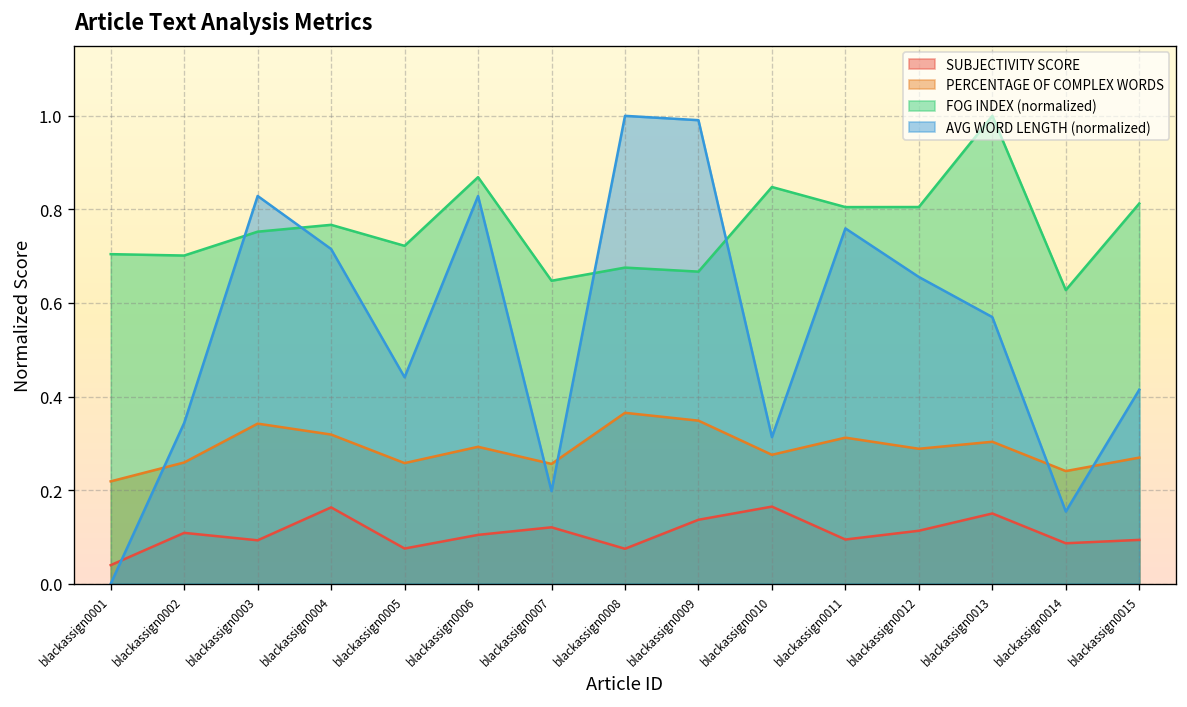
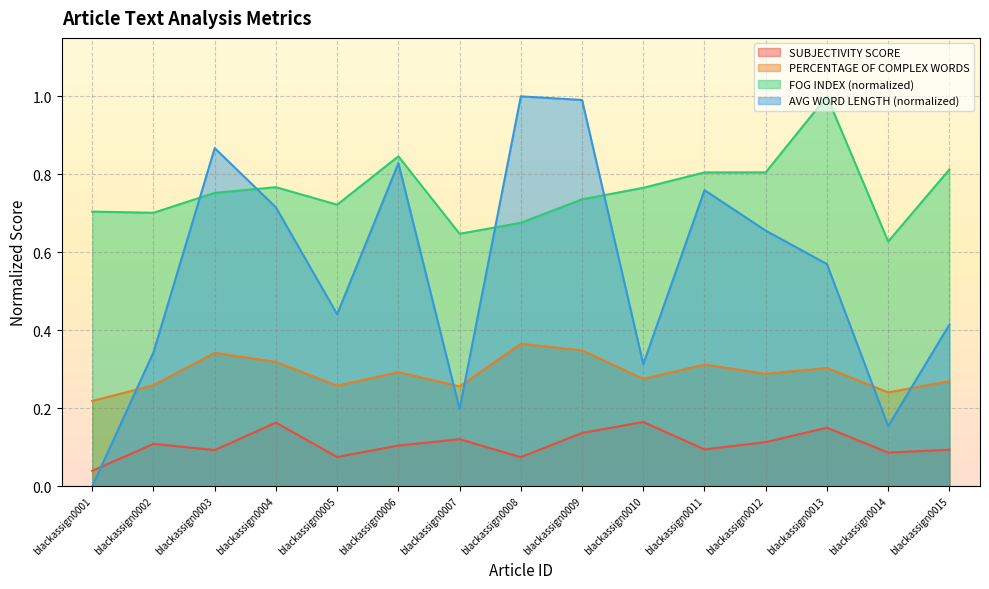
AVG WORD LENGTH (normalized), blackassign0003: 0.83 -> 0.87
FOG INDEX (normalized), blackassign0006: 0.87 -> 0.85
FOG INDEX (normalized), blackassign0009: 0.67 -> 0.74
FOG INDEX (normalized), blackassign0010: 0.85 -> 0.77
